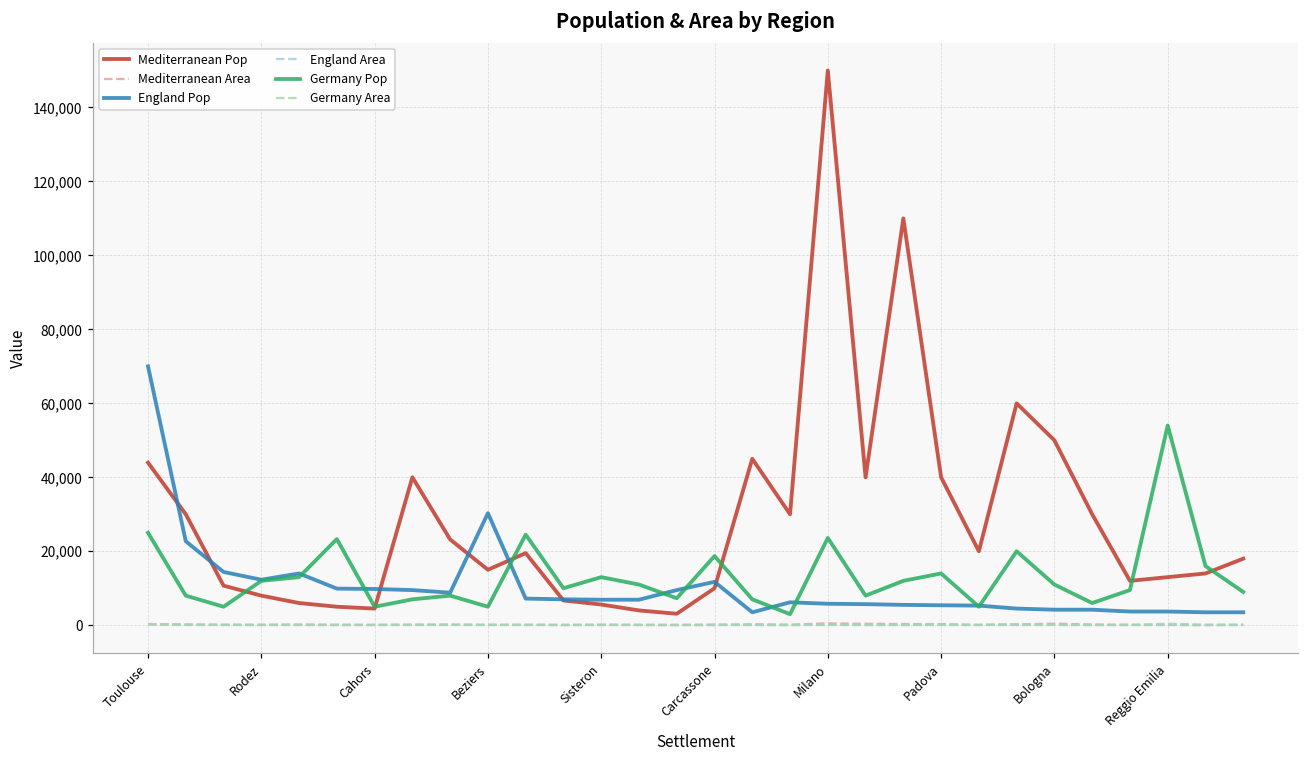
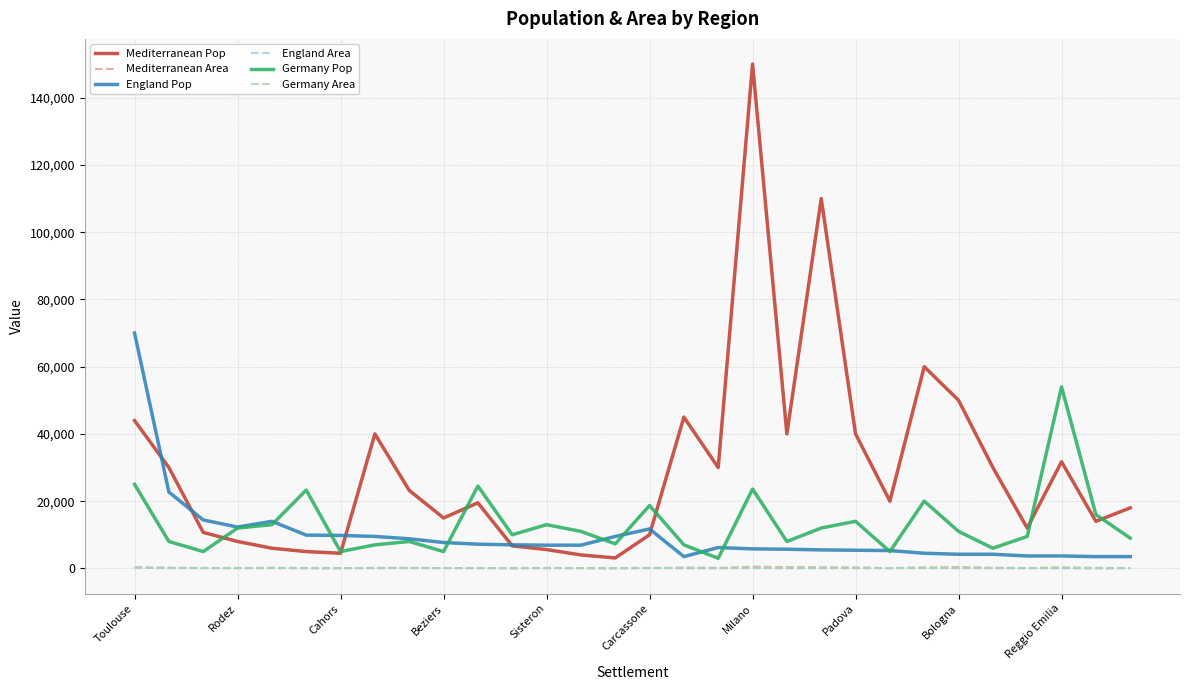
England Pop, Beziers: 30,000 -> 8,000
Mediterranean Pop, Reggio Emilia: 13,000 -> 32,000
